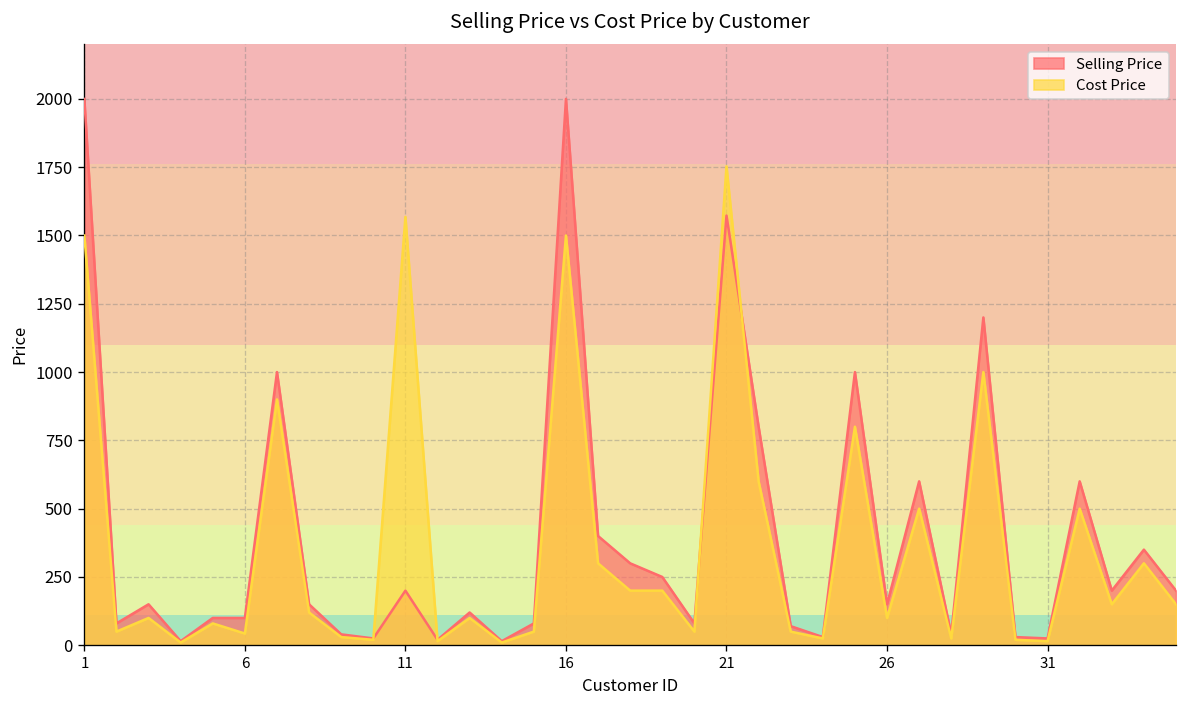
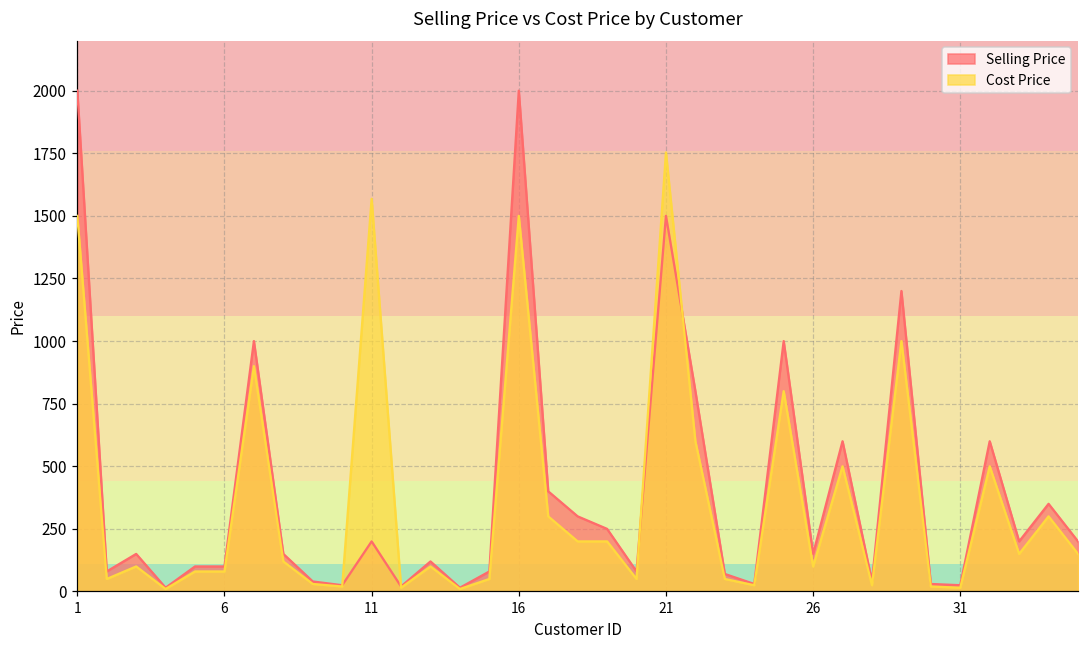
Cost Price, 6: 40 -> 80
Selling Price, 21: 1570 -> 1500
